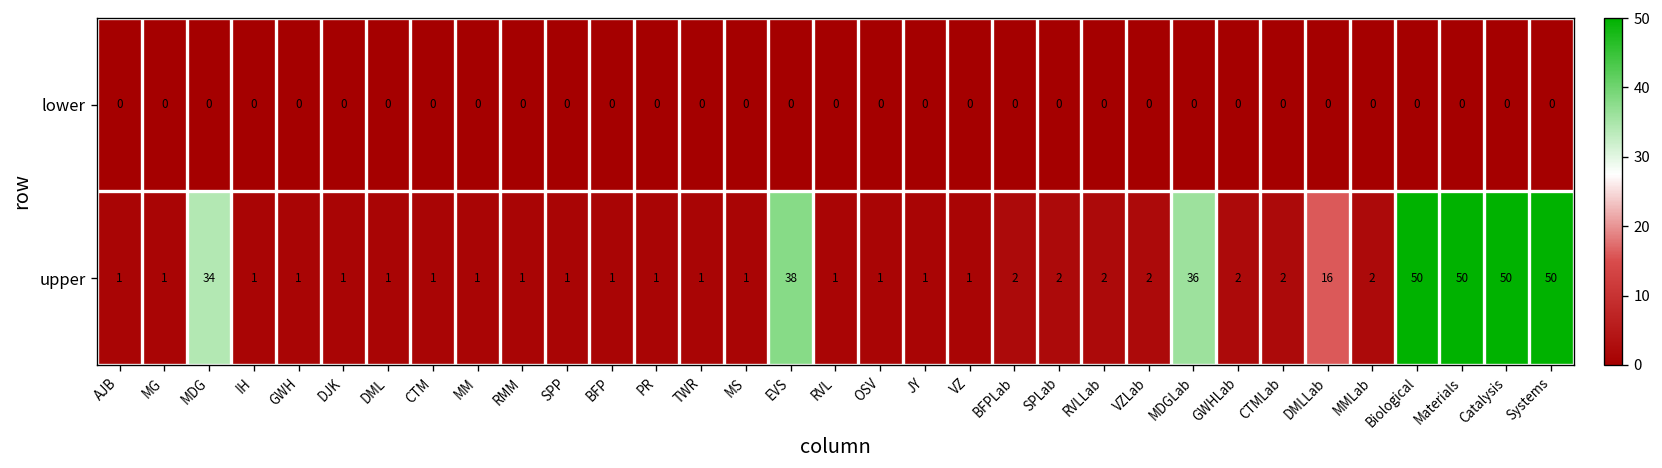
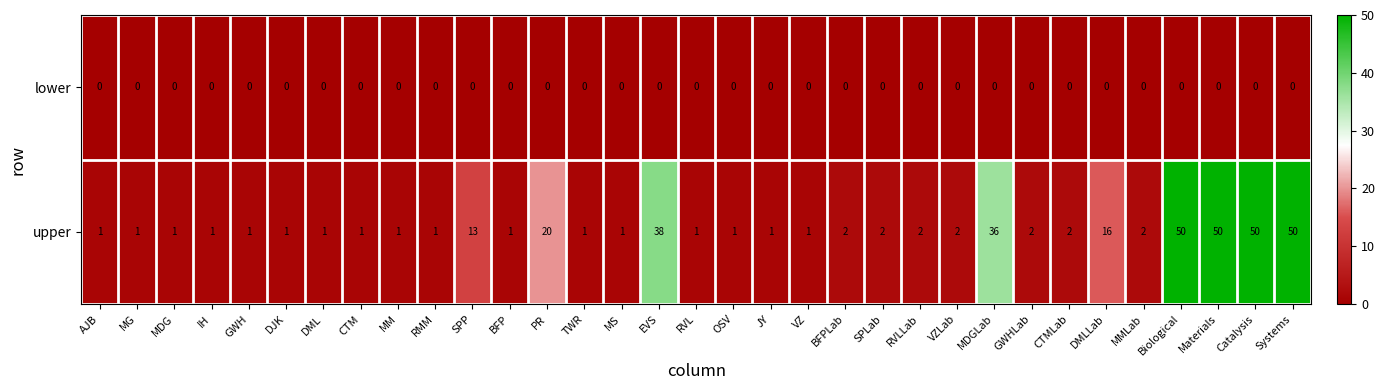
upper, MDG: 34 -> 1
upper, SPP: 1 -> 13
upper, PR: 1 -> 20
